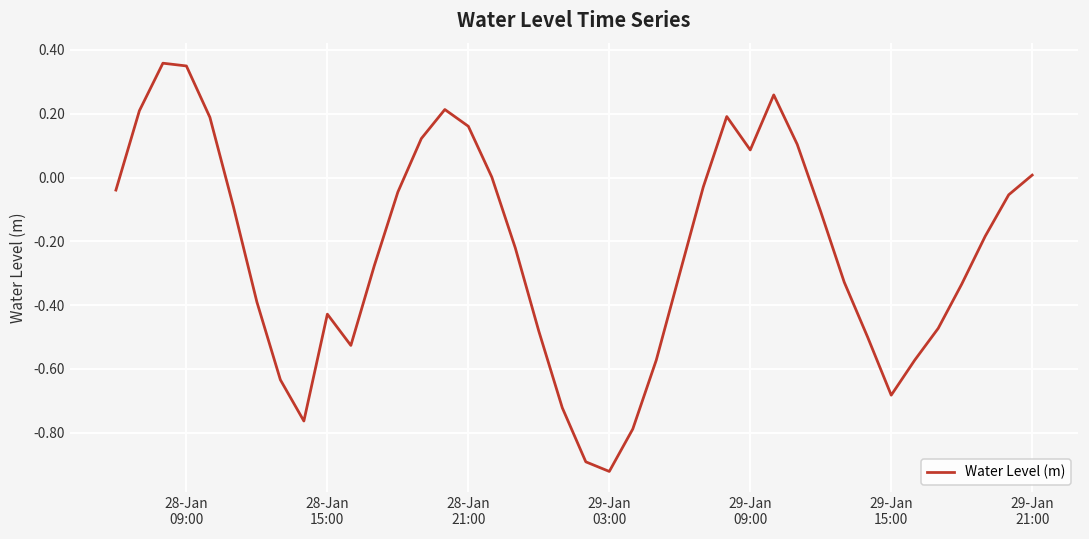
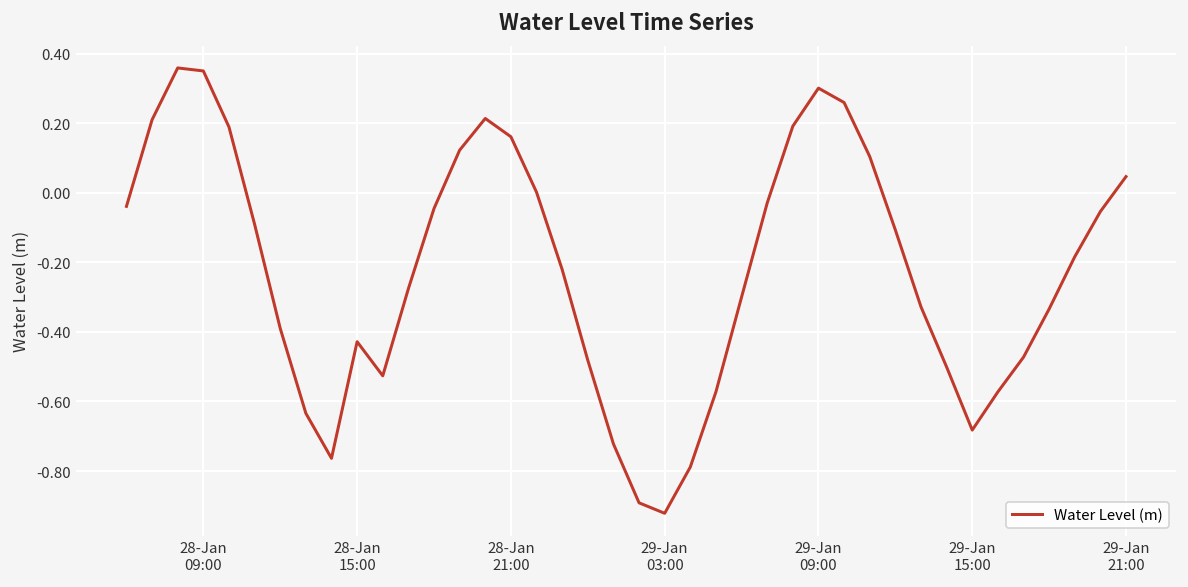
29-Jan 09:00: 0.09 -> 0.30
29-Jan 21:00: 0.01 -> 0.05
